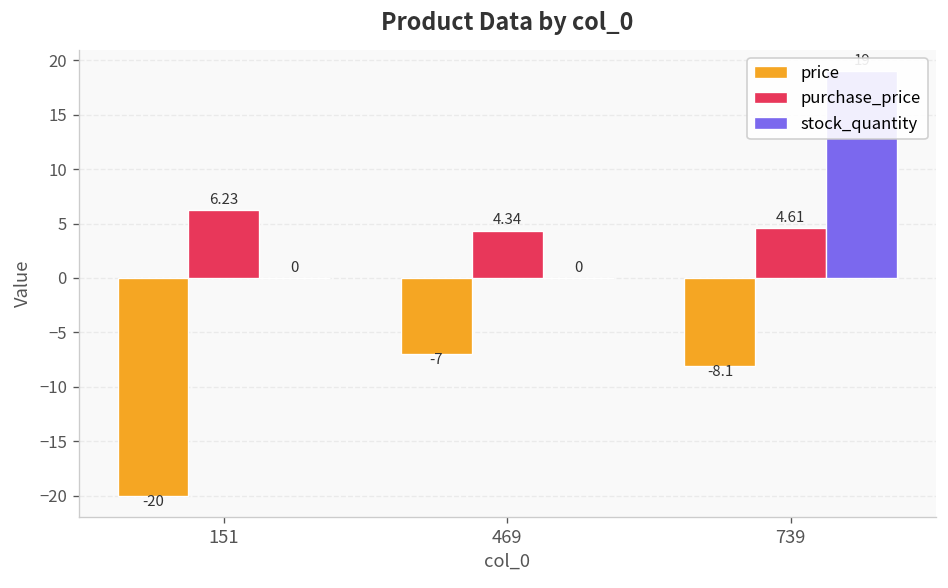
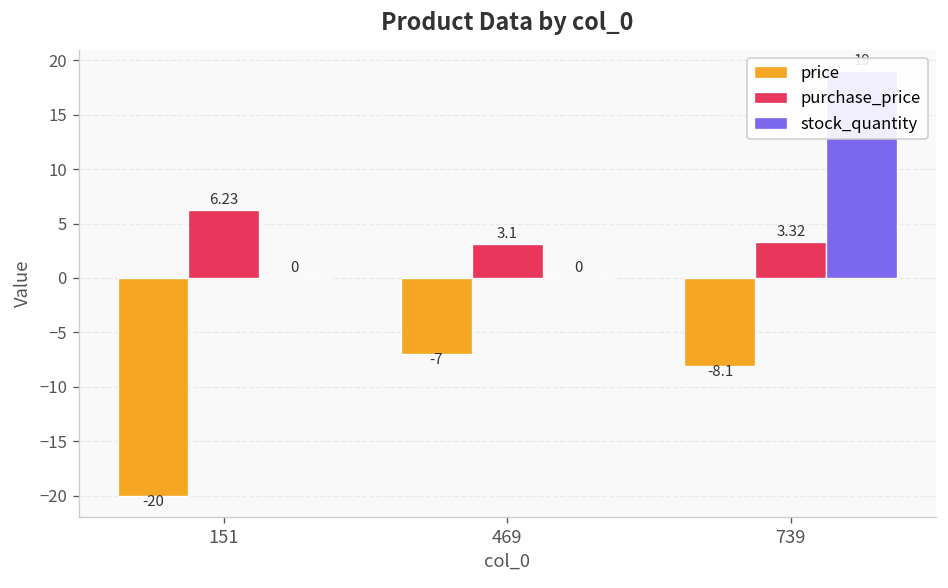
purchase_price, 469: 4.34 -> 3.1
purchase_price, 739: 4.61 -> 3.32
